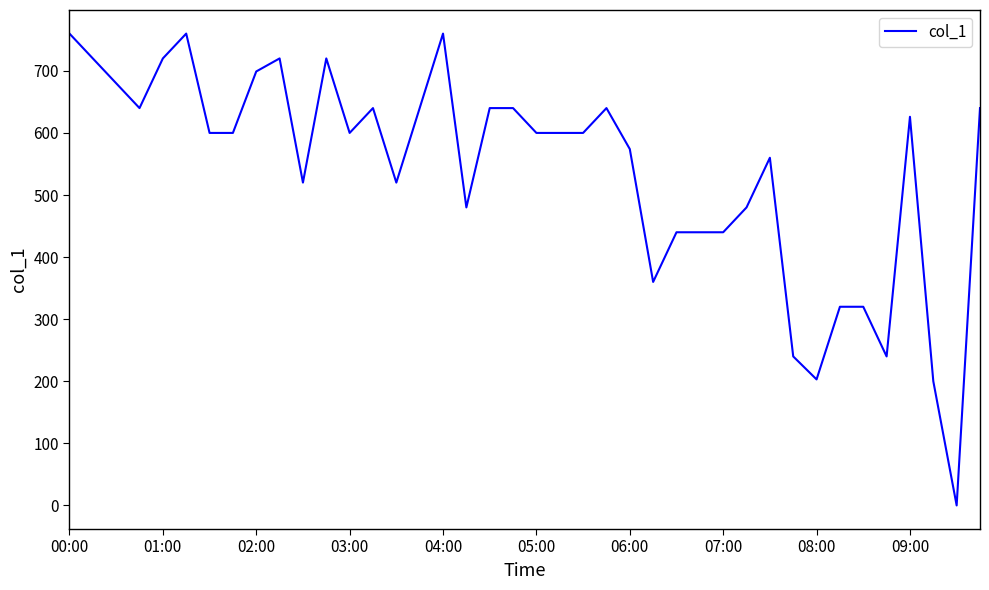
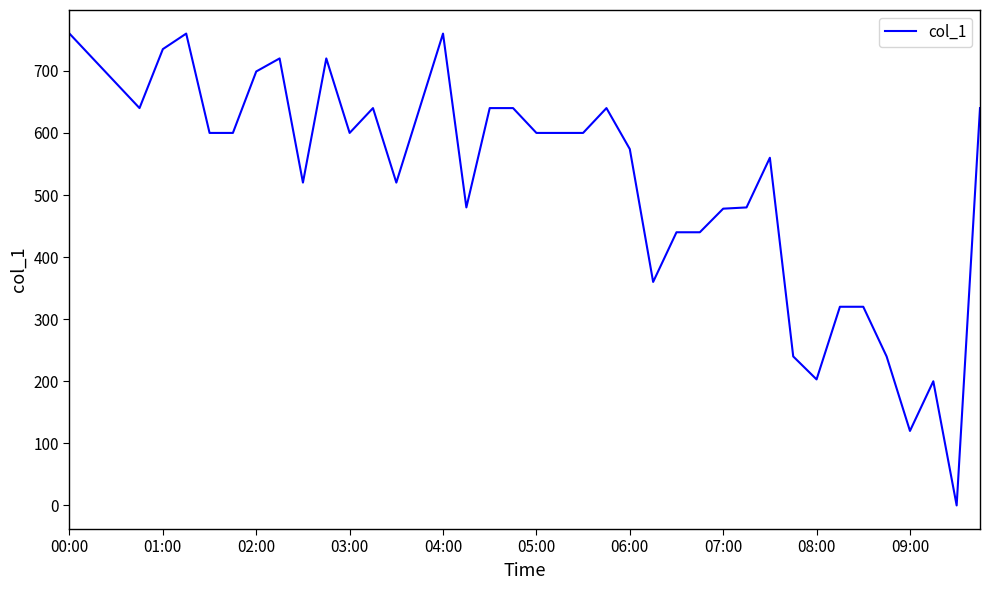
01:00: 720 -> 740
07:00: 440 -> 480
09:00: 630 -> 120
